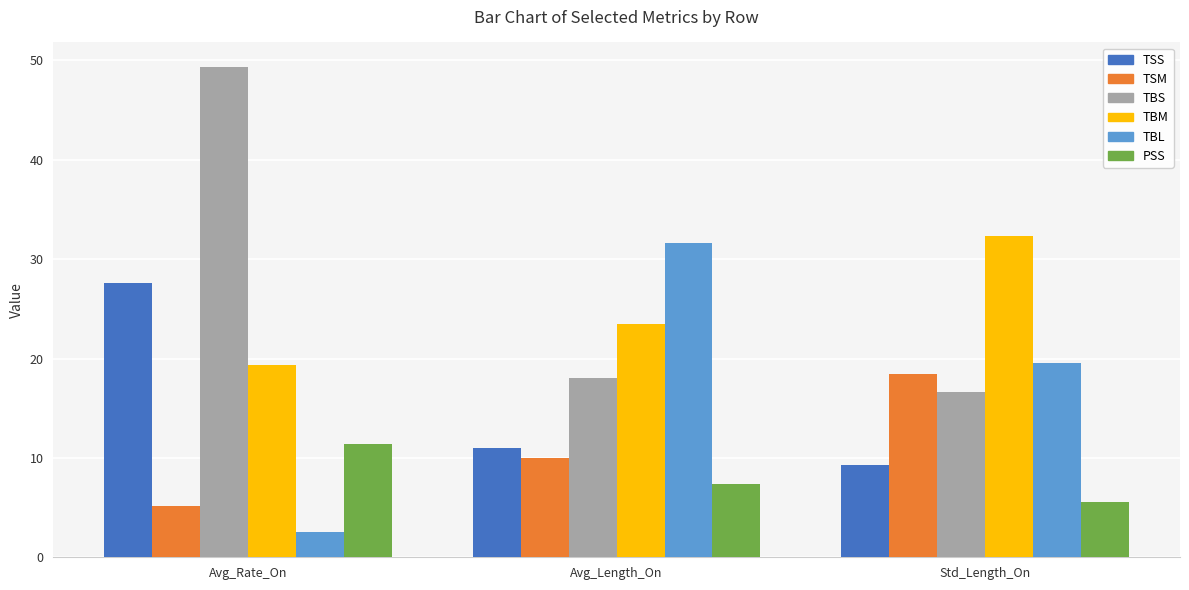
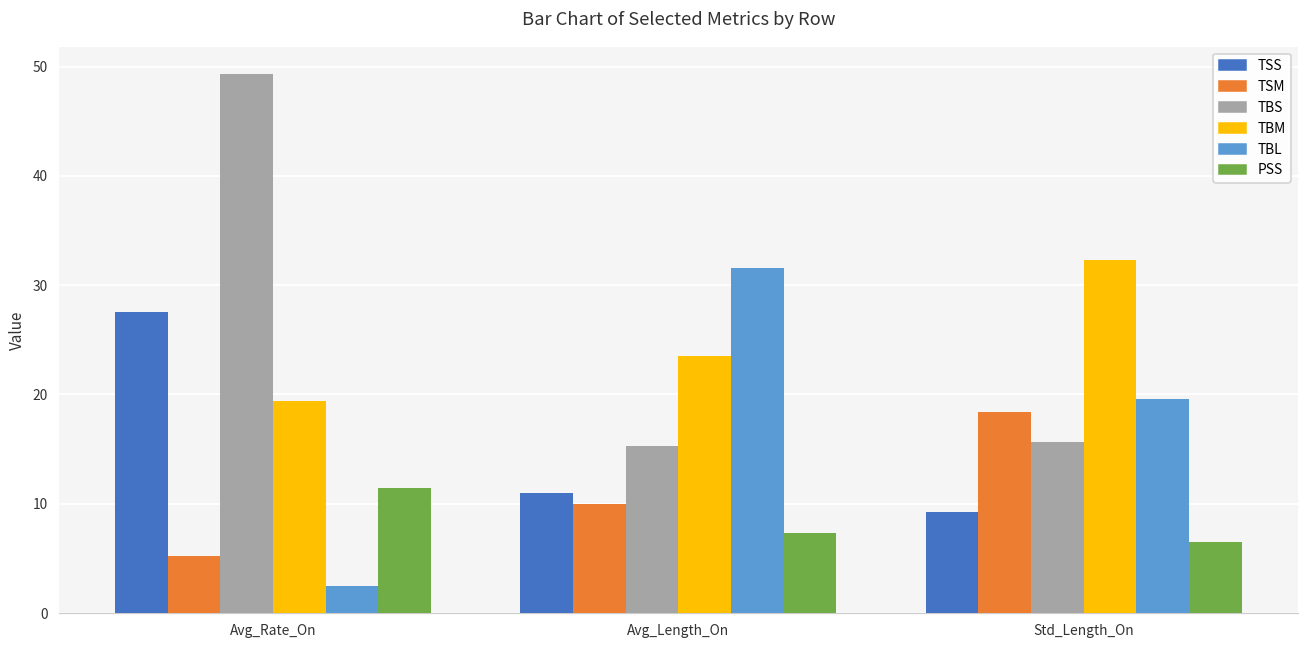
TBS, Avg_Length_On: 18 -> 15
TBS, Std_Length_On: 17 -> 16
PSS, Std_Length_On: 6 -> 7
